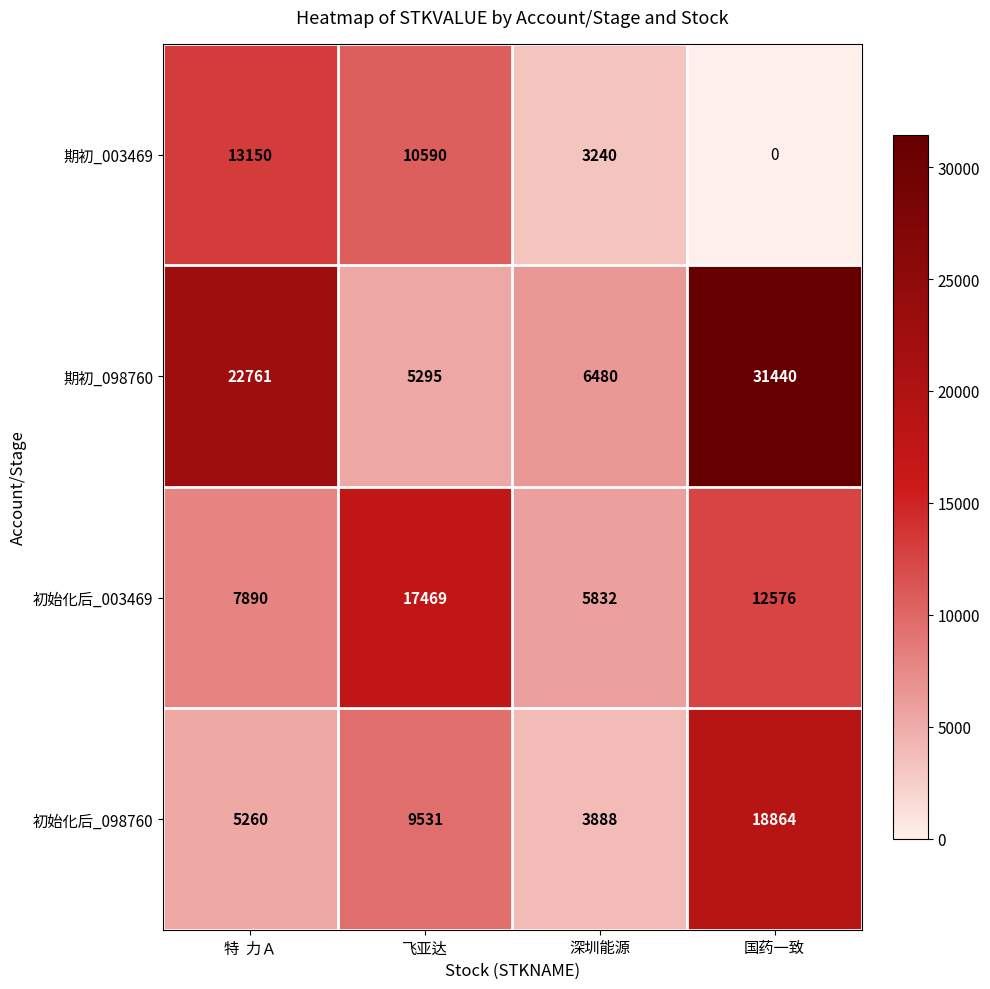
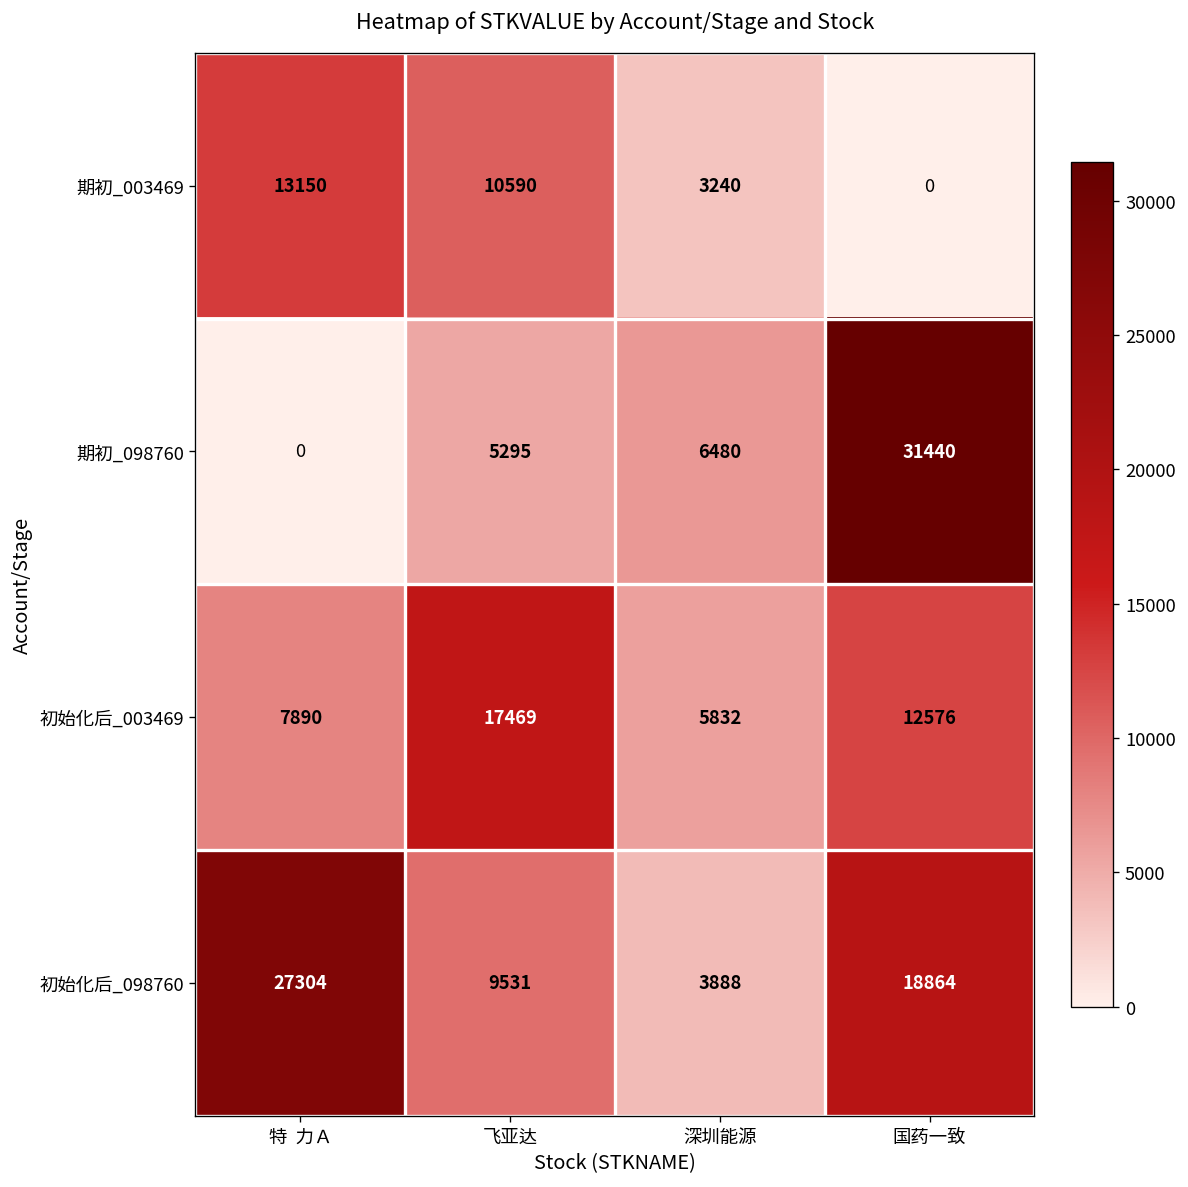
期初_098760, 特 力Ａ: 22761 -> 0
初始化后_098760, 特 力Ａ: 5260 -> 27304
